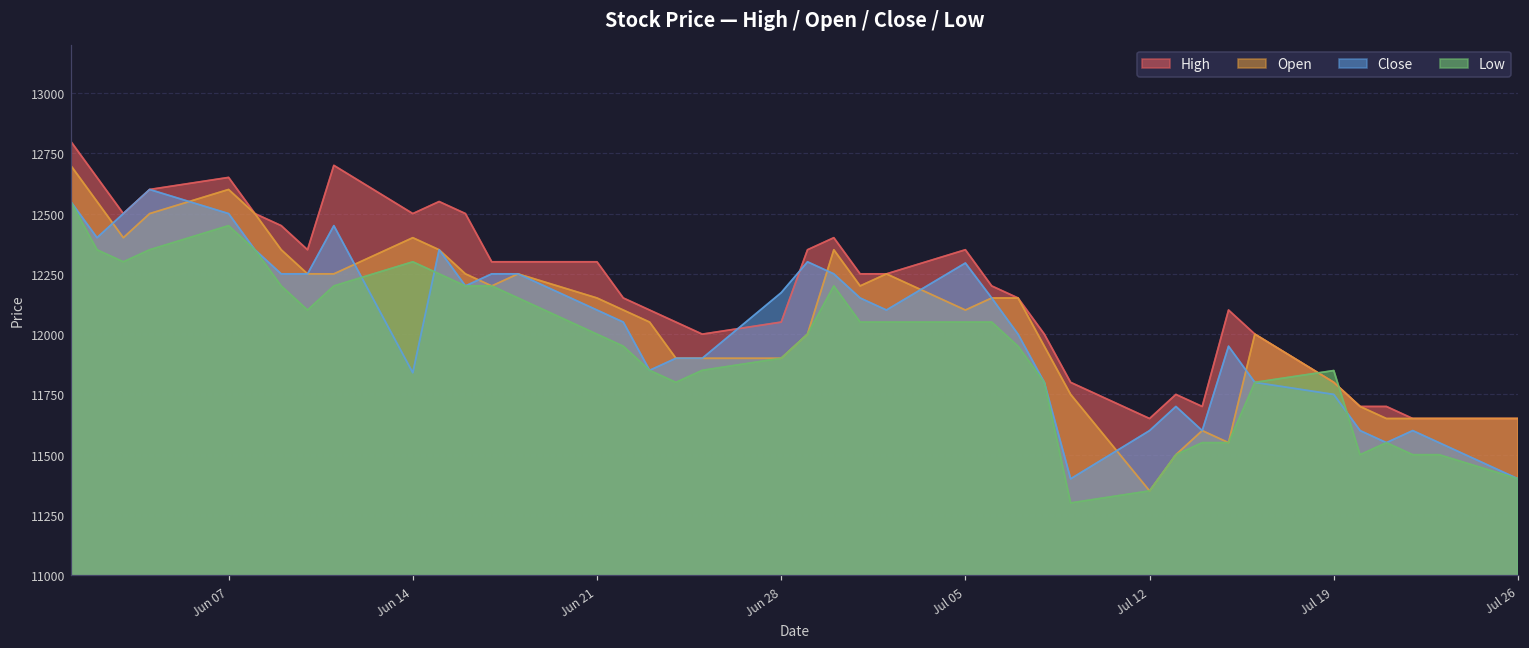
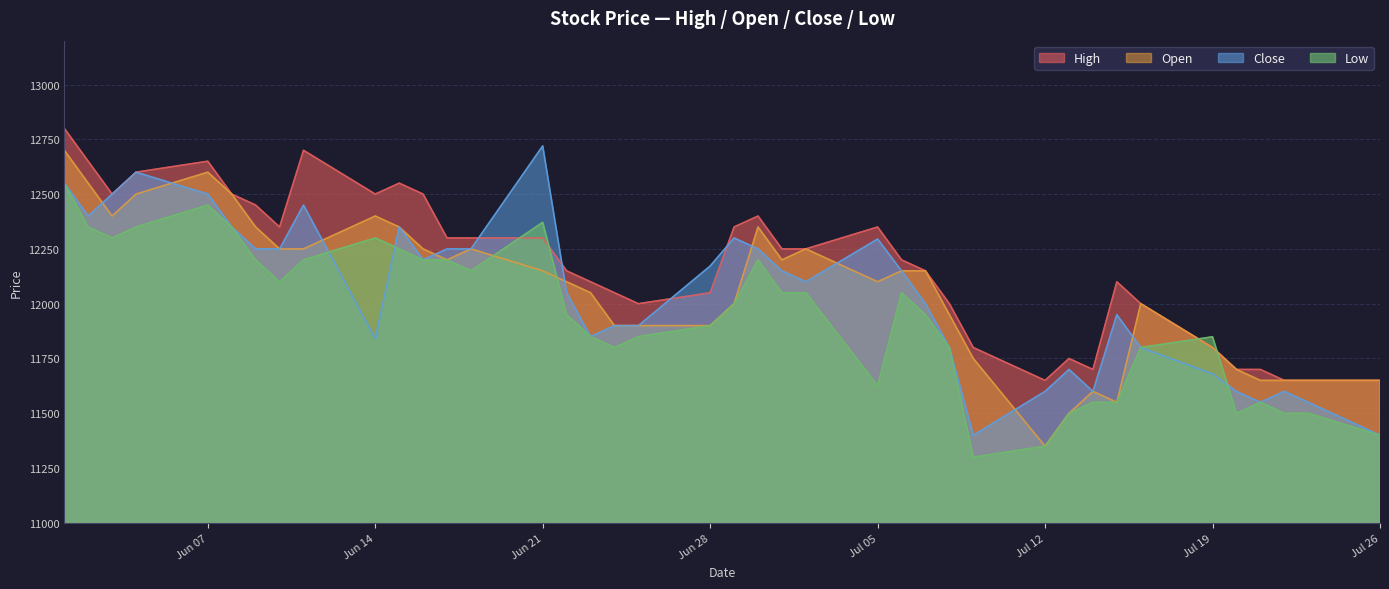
Close, Jun 21: 12100 -> 12720
Low, Jun 21: 12000 -> 12370
Low, Jul 05: 12050 -> 11630
Close, Jul 19: 11750 -> 11680
